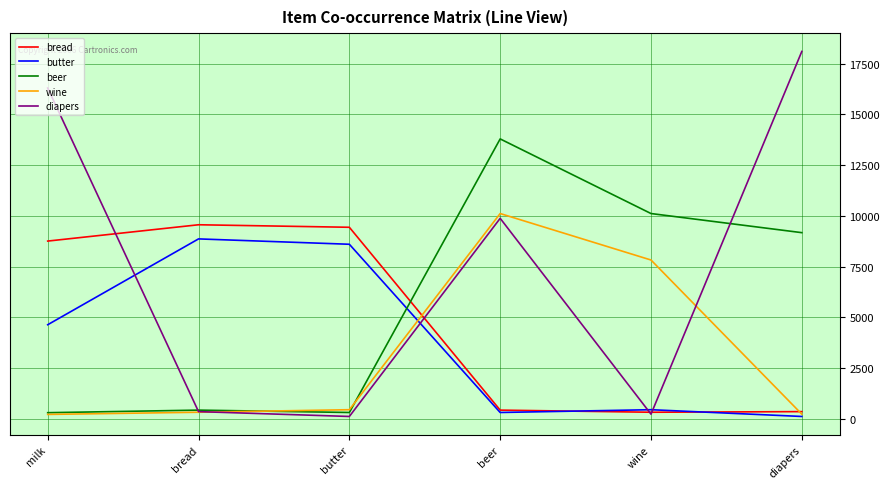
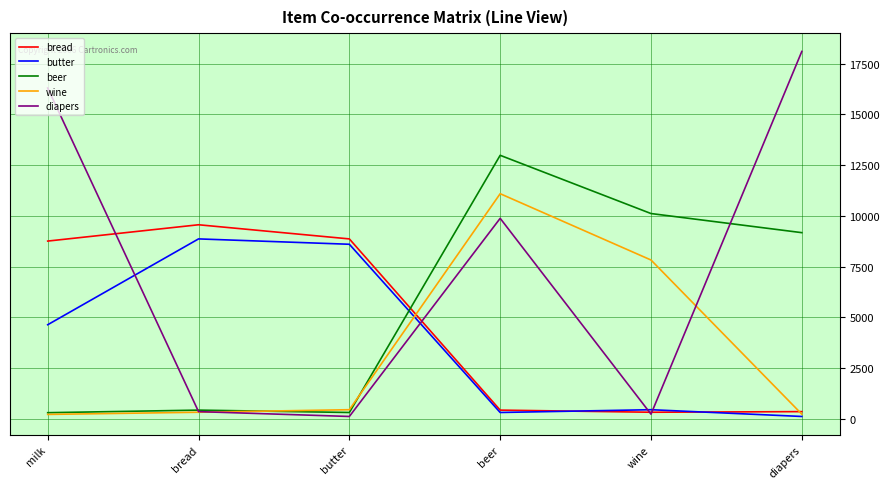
bread, butter: 9400 -> 8900
beer, beer: 13800 -> 13000
wine, beer: 10100 -> 11100
